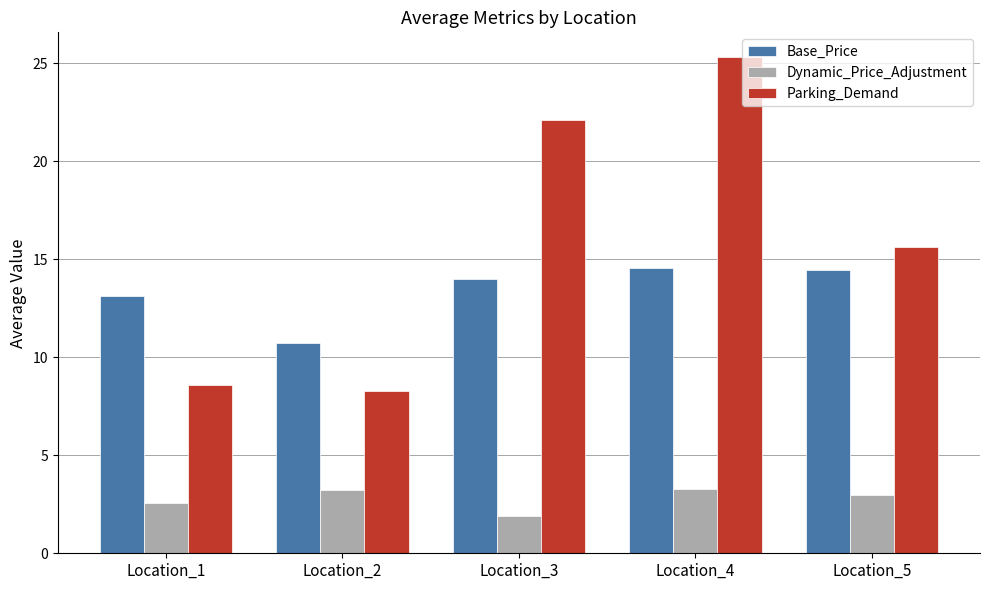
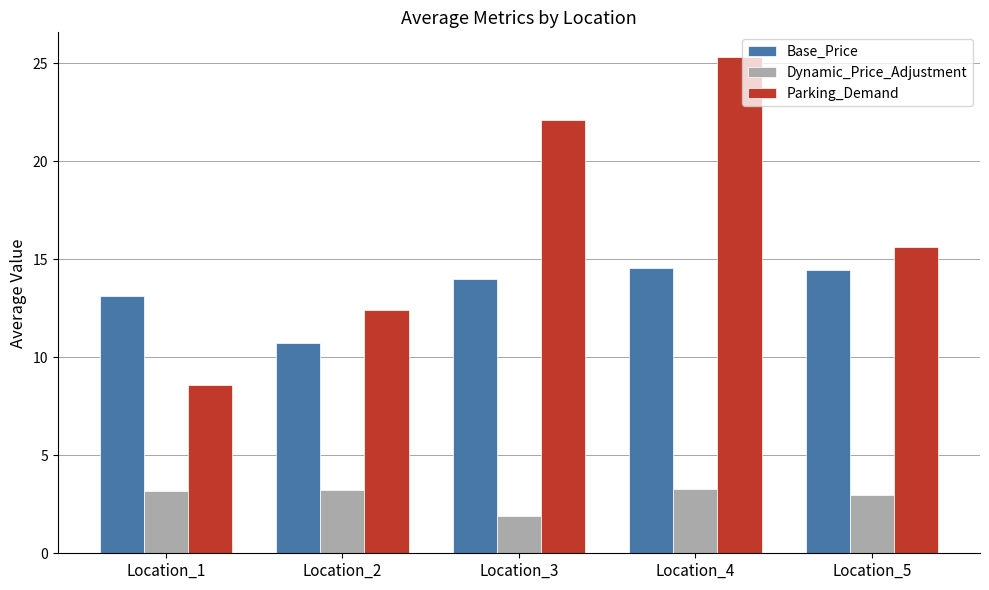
Dynamic_Price_Adjustment, Location_1: 2.5 -> 3.2
Parking_Demand, Location_2: 8.3 -> 12.4
